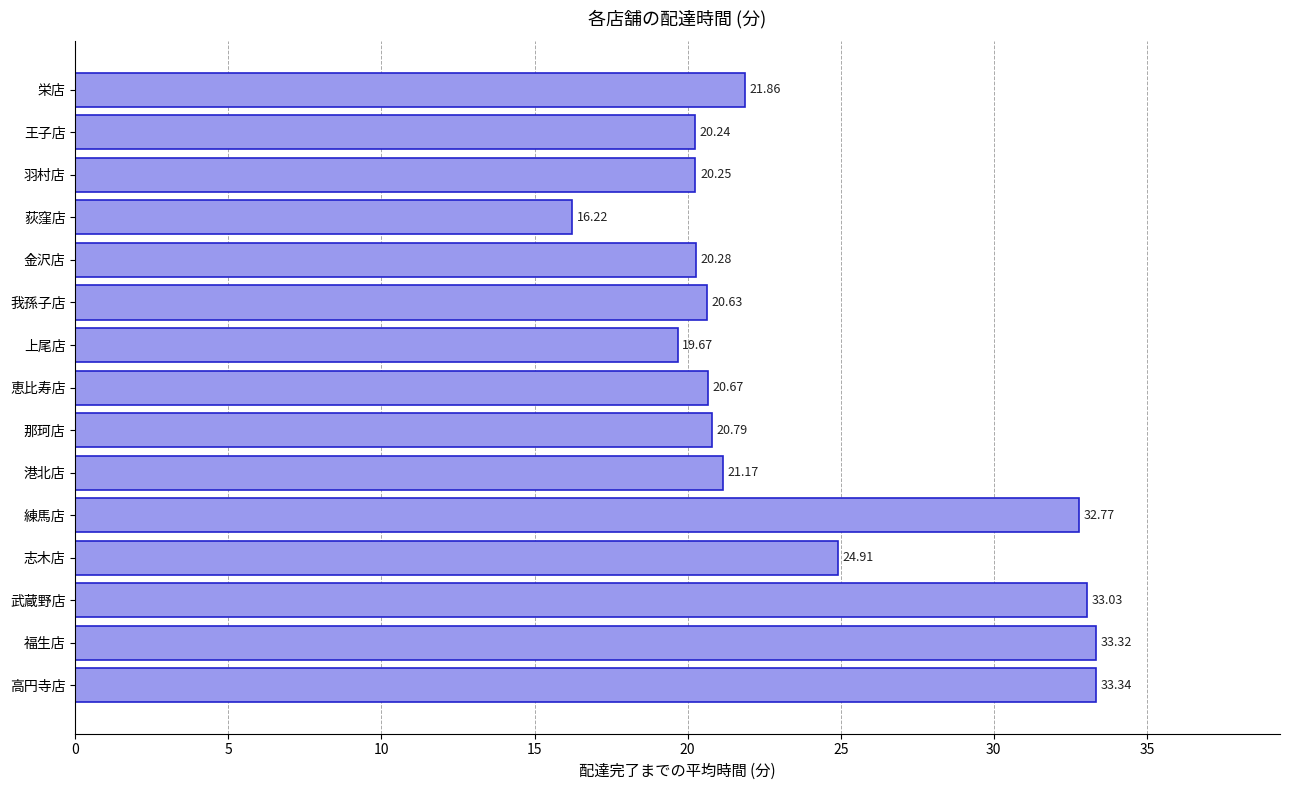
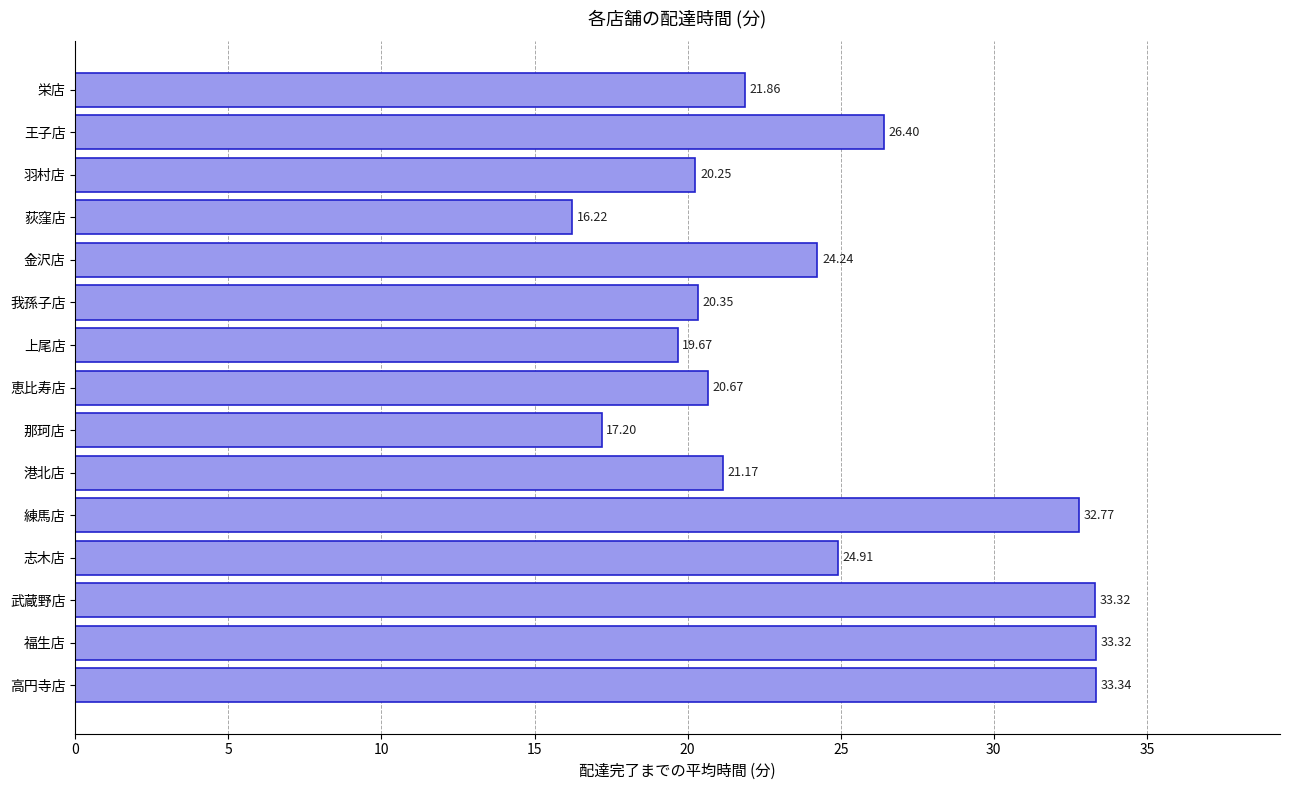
王子店: 20.24 -> 26.40
金沢店: 20.28 -> 24.24
我孫子店: 20.63 -> 20.35
那珂店: 20.79 -> 17.20
武蔵野店: 33.03 -> 33.32
